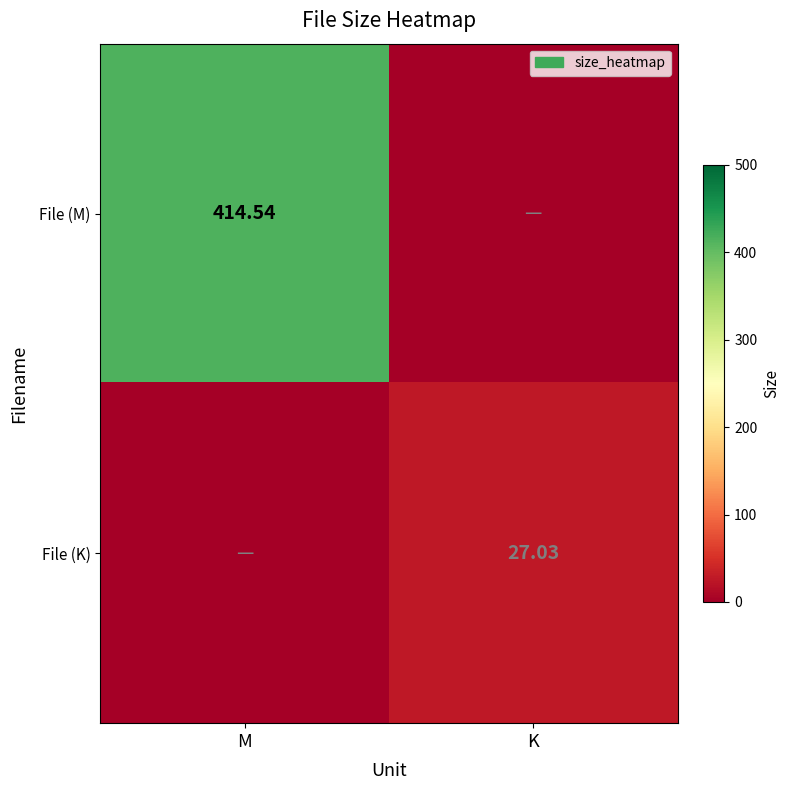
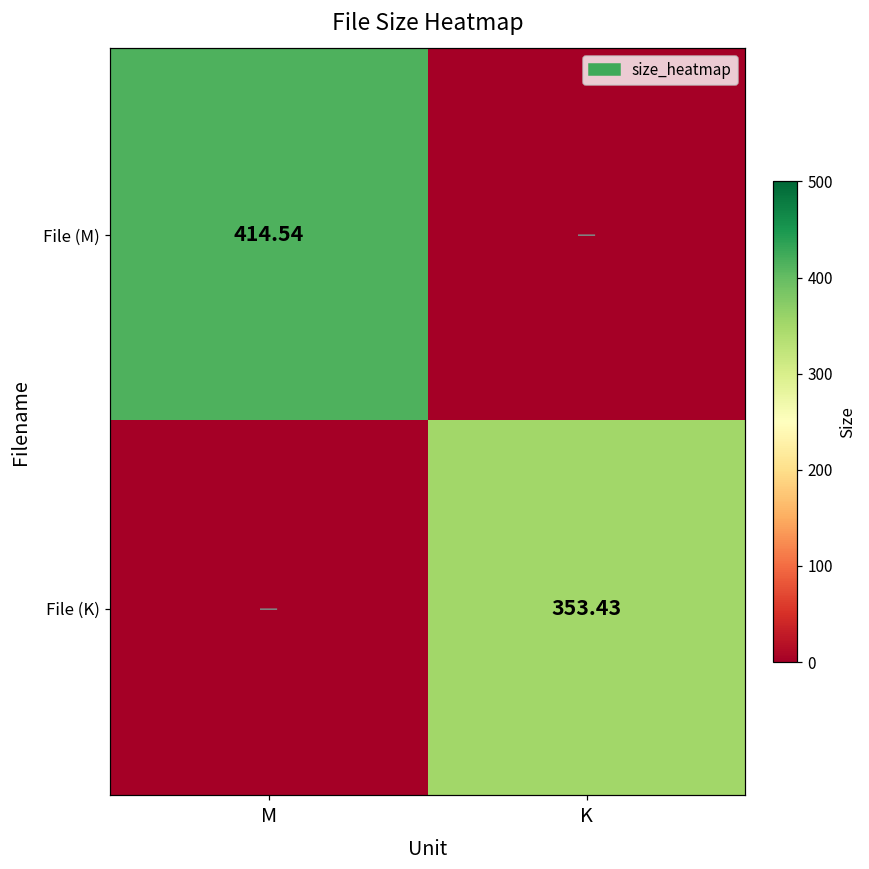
File (K), K: 27.03 -> 353.43
